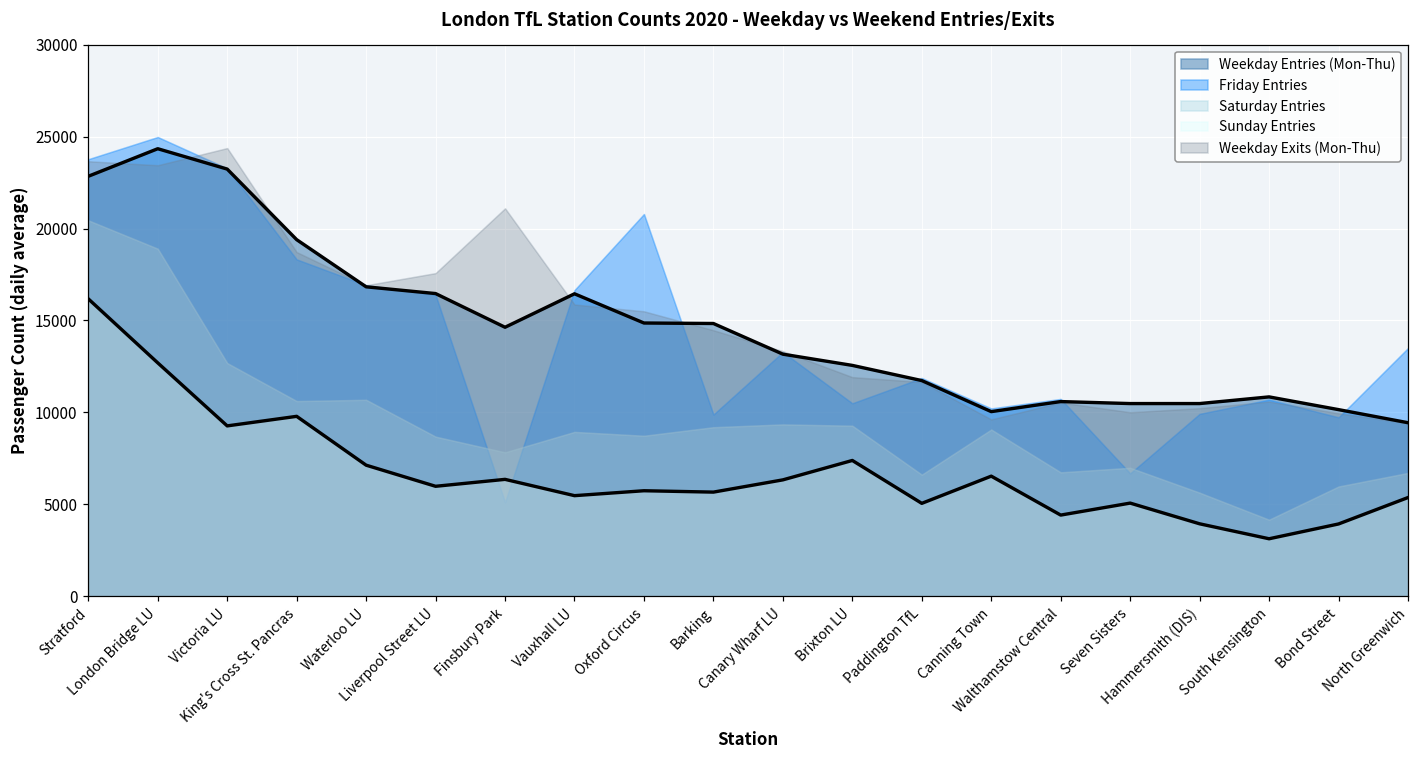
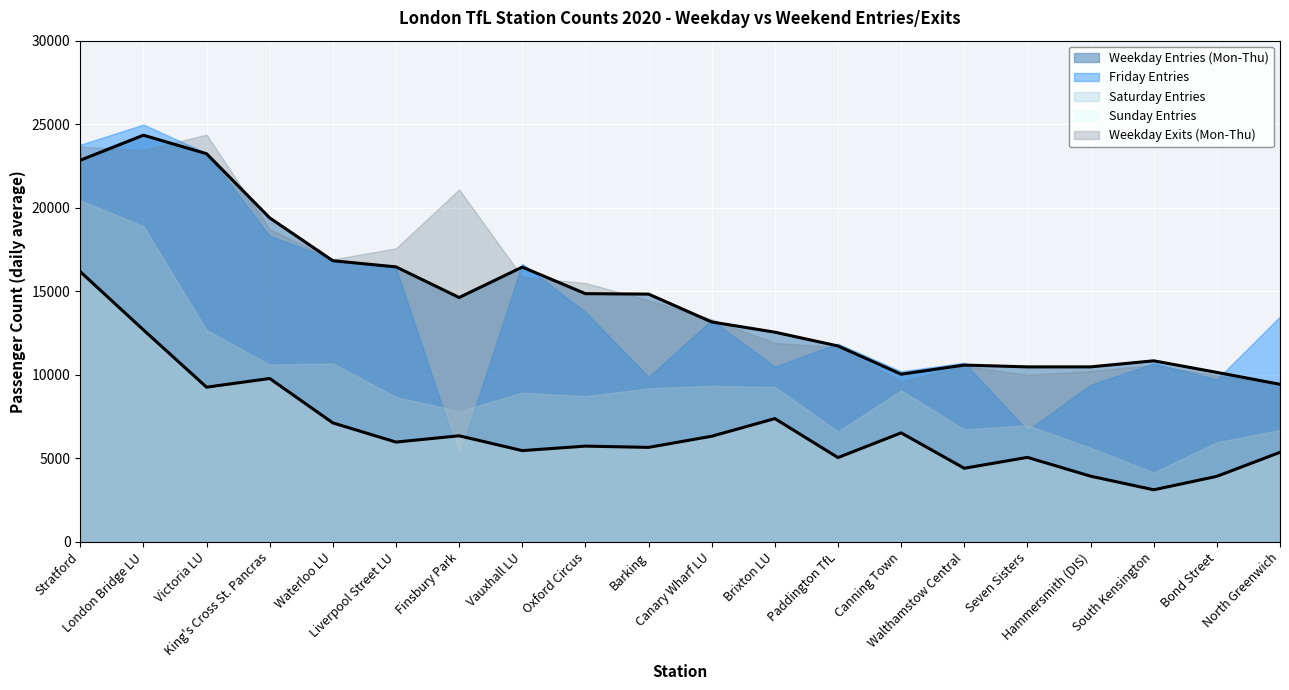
Friday Entries, Oxford Circus: 20800 -> 13800
Friday Entries, Hammersmith (DIS): 9900 -> 9400
